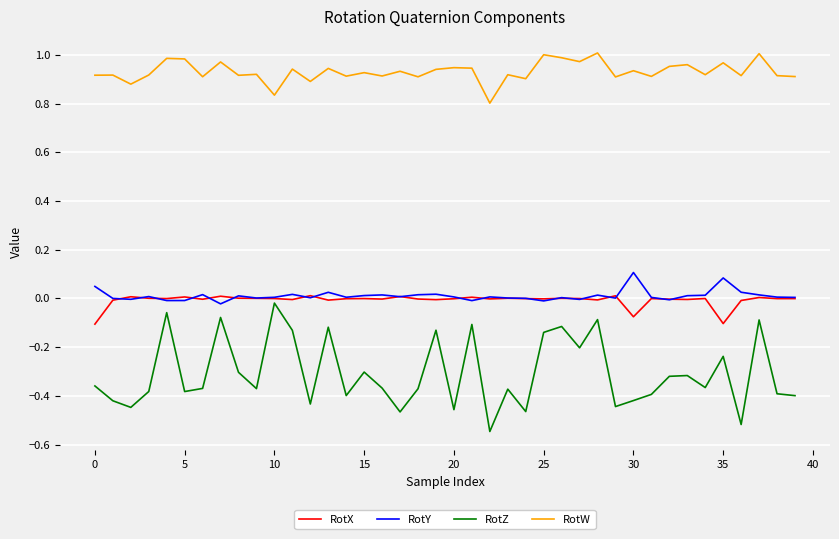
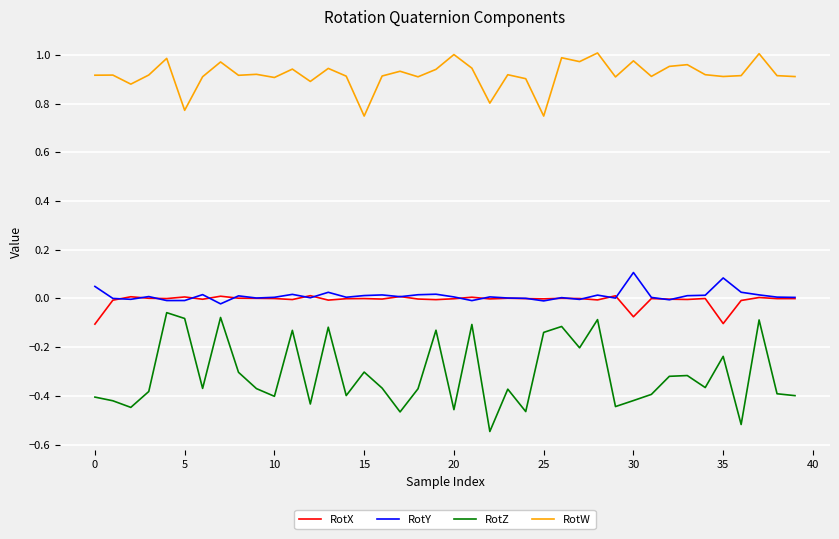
RotZ, 0: -0.36 -> -0.41
RotZ, 5: -0.38 -> -0.08
RotW, 5: 0.98 -> 0.77
RotZ, 10: -0.02 -> -0.40
RotW, 10: 0.83 -> 0.91
RotW, 15: 0.93 -> 0.75
RotW, 20: 0.95 -> 1.00
RotW, 25: 1.00 -> 0.75
RotW, 30: 0.93 -> 0.98
RotW, 35: 0.97 -> 0.91
